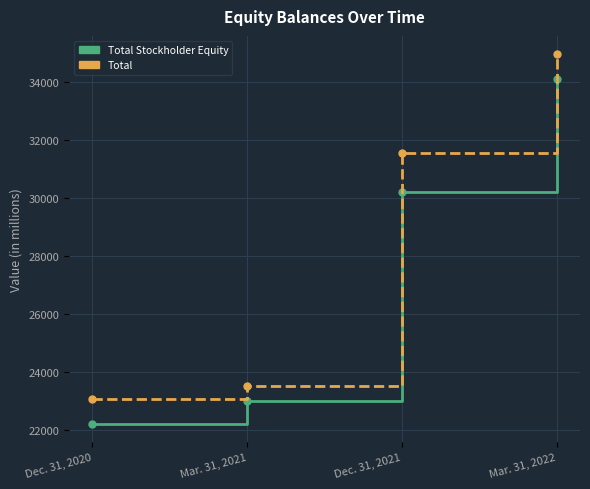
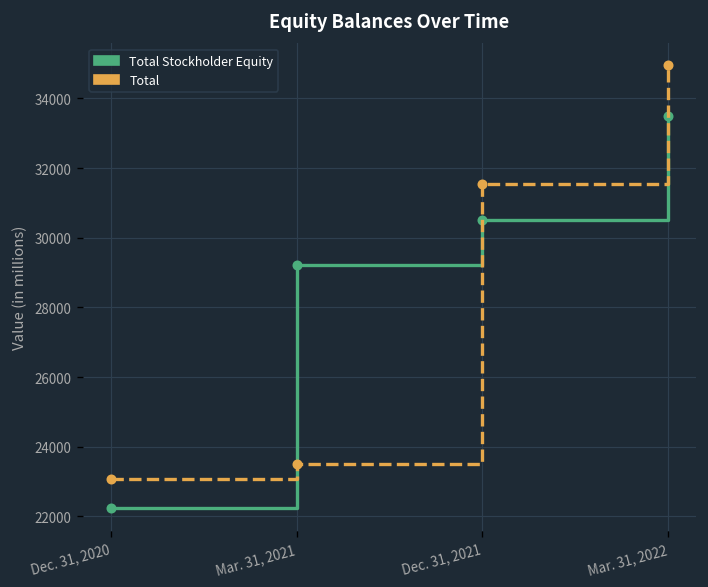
Total Stockholder Equity, Mar. 31, 2021: 23000 -> 29200
Total Stockholder Equity, Dec. 31, 2021: 30200 -> 30500
Total Stockholder Equity, Mar. 31, 2022: 34100 -> 33500
